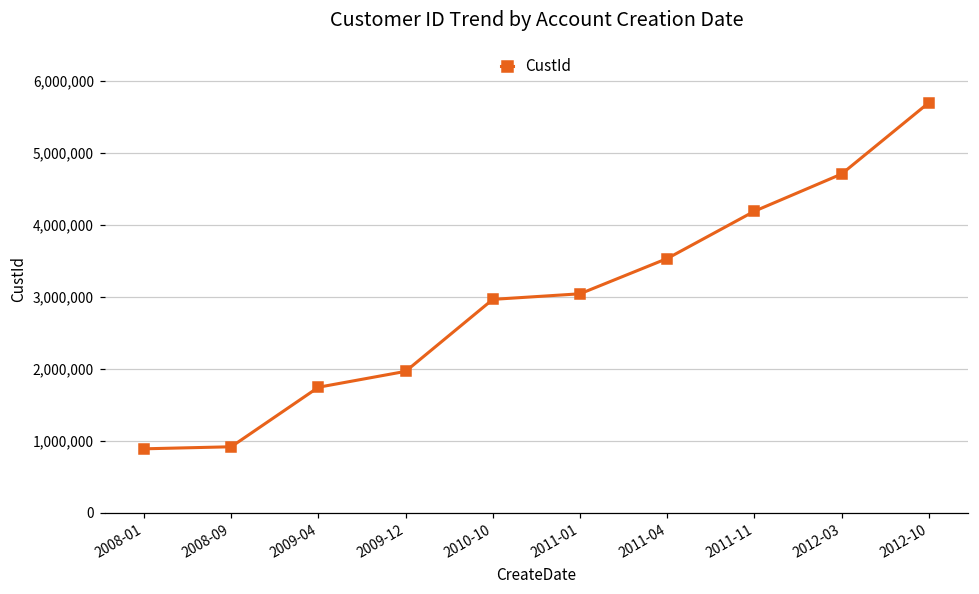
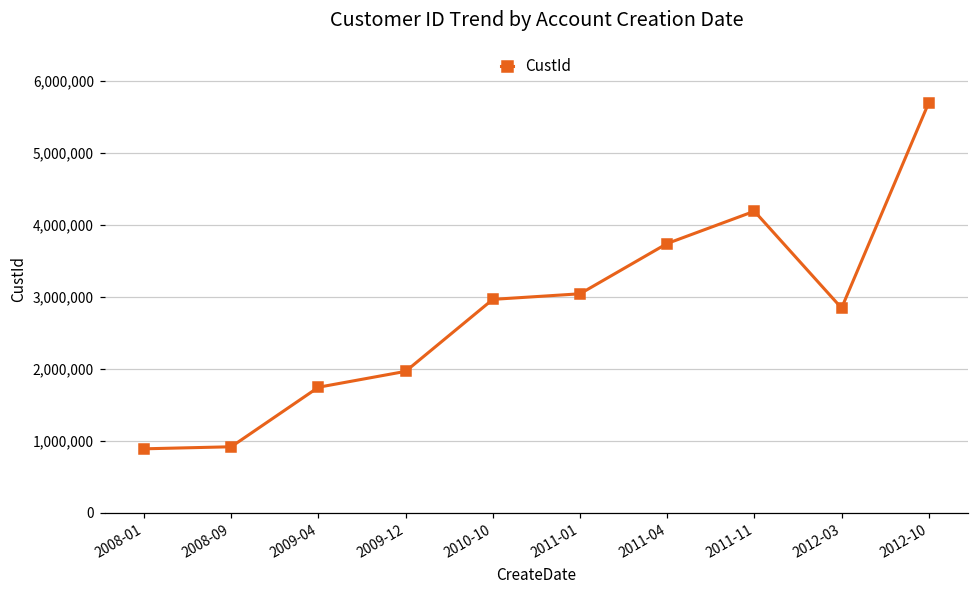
2011-04: 3,500,000 -> 3,700,000
2012-03: 4,700,000 -> 2,800,000
